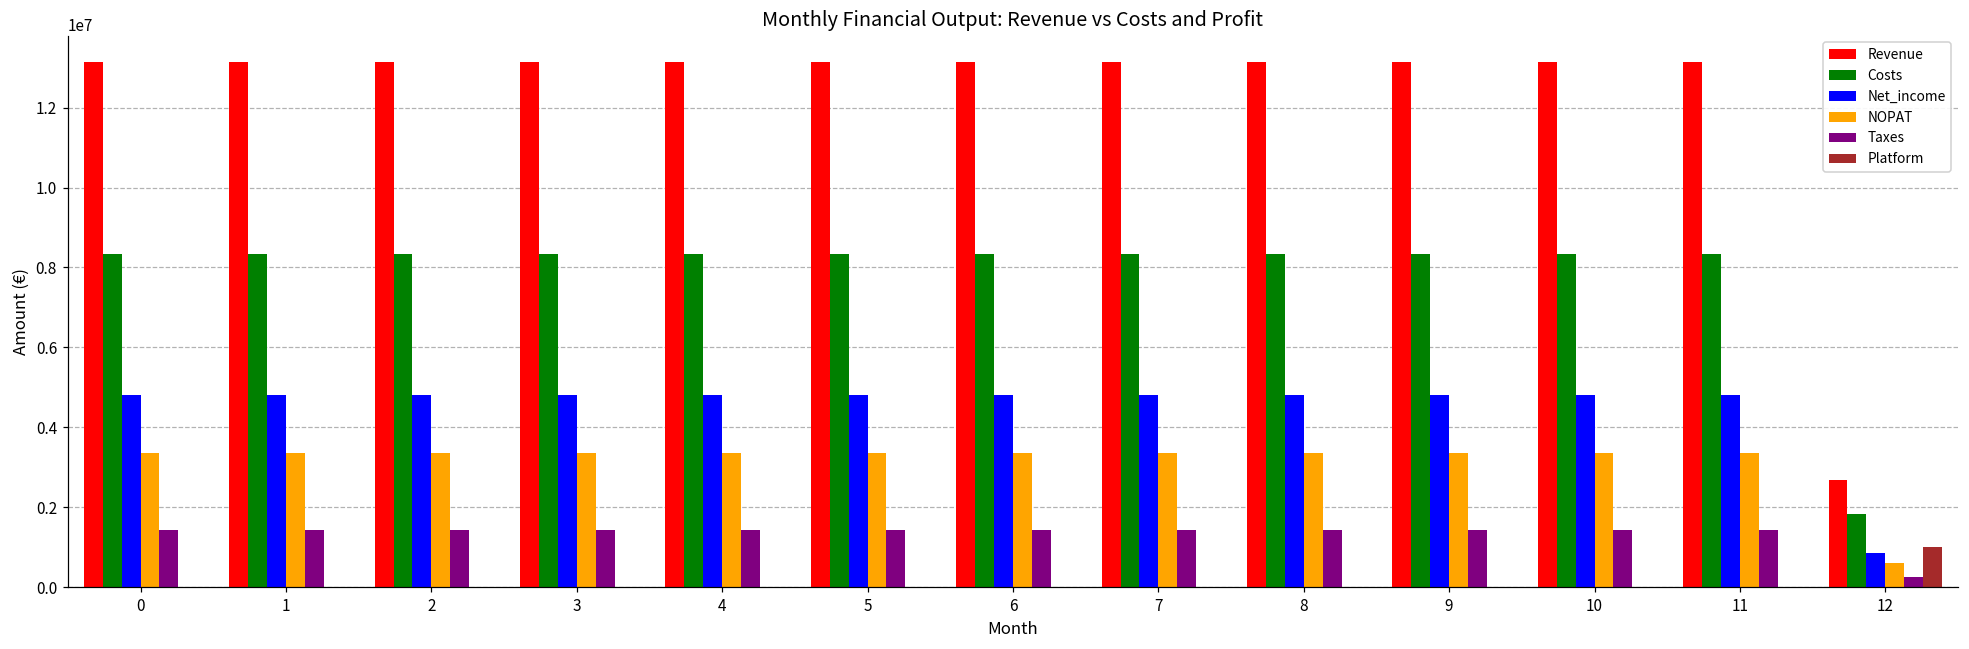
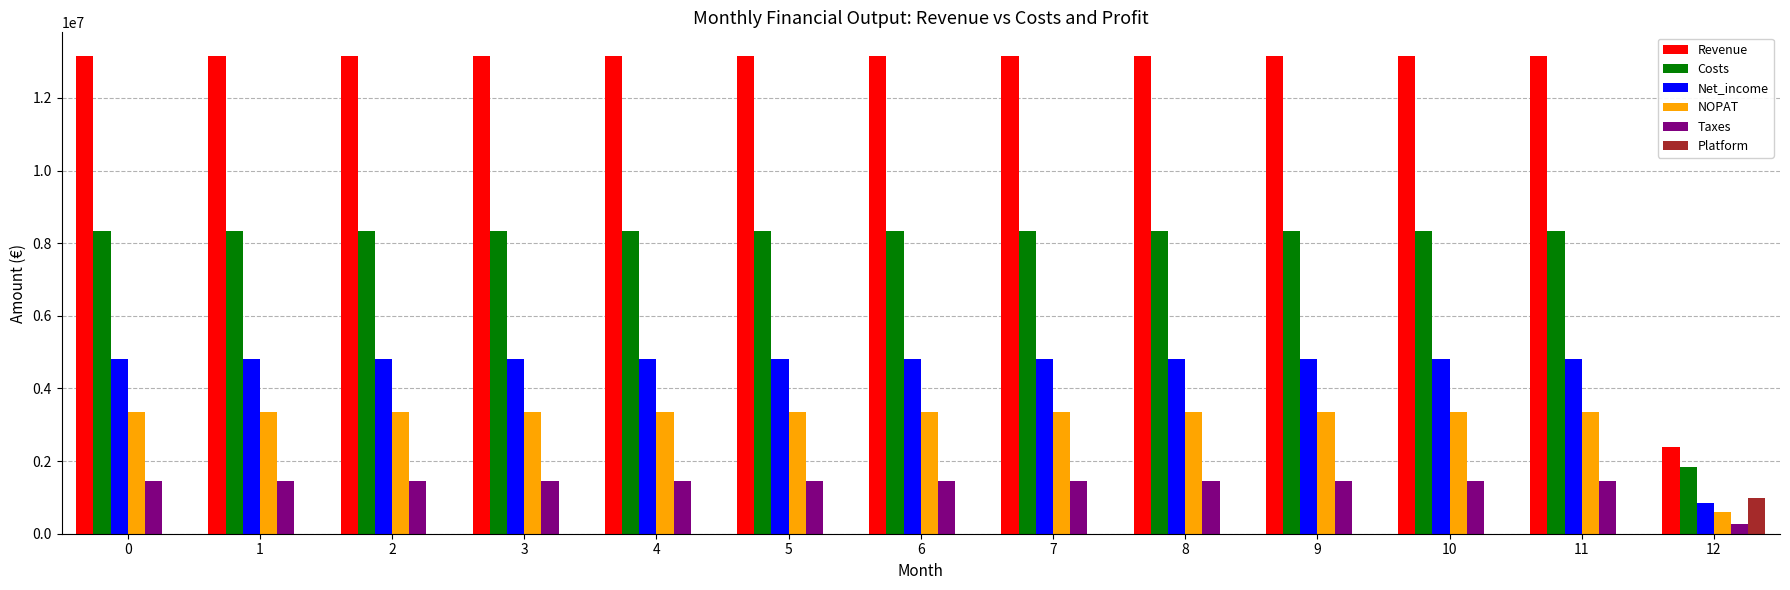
Revenue, 12: 2700000 -> 2400000
